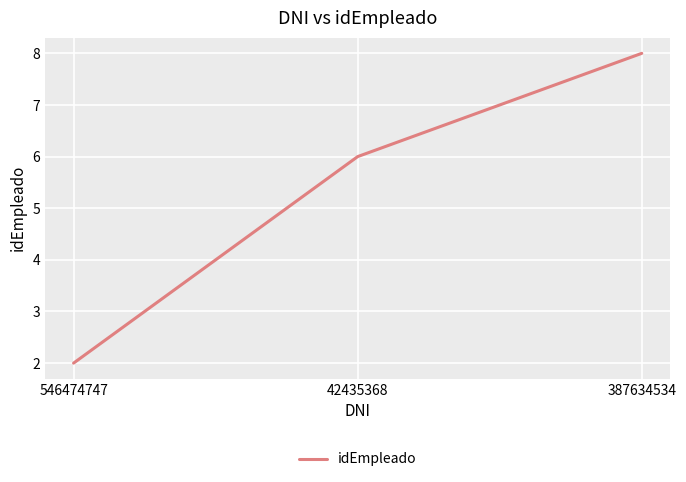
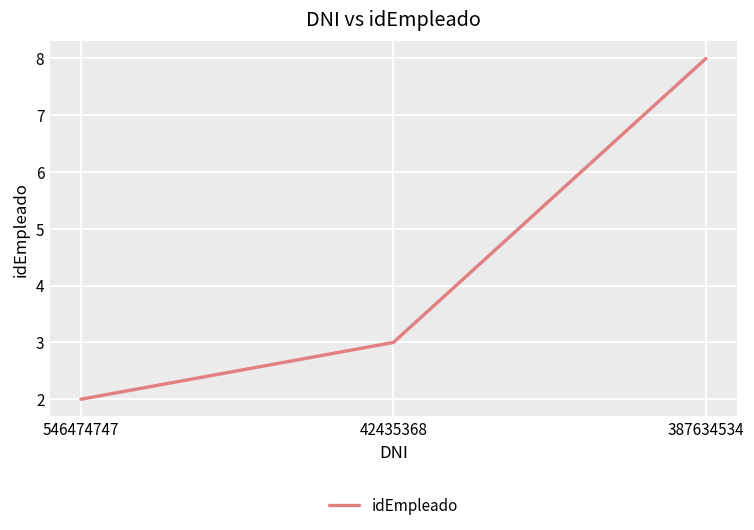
42435368: 6 -> 3
